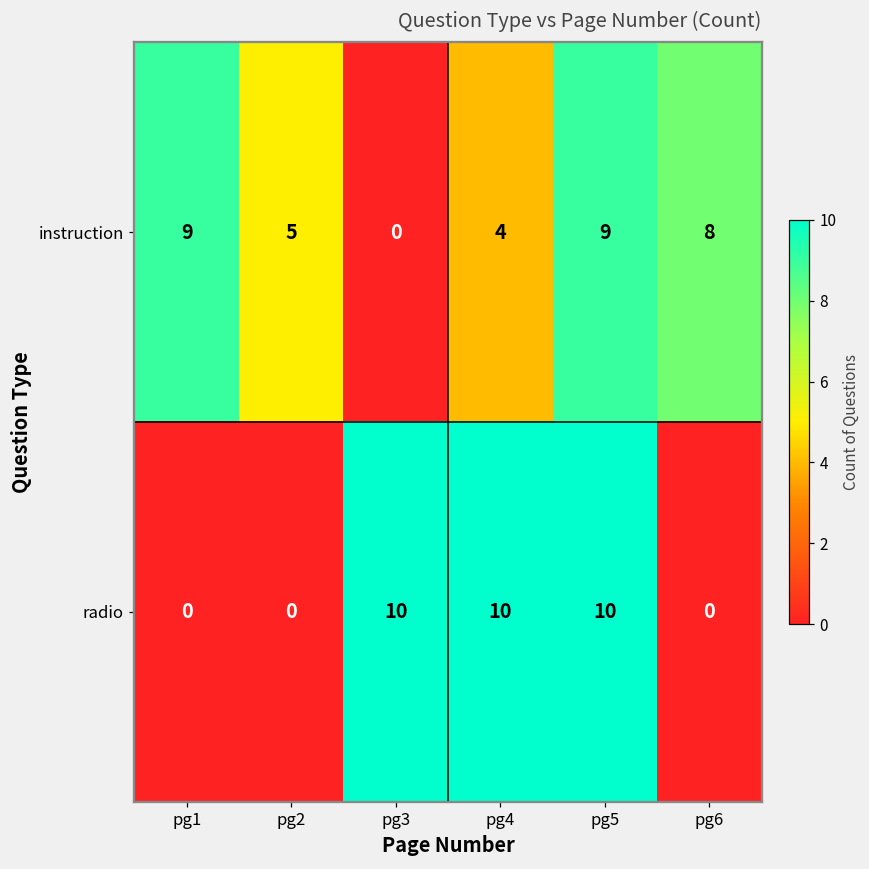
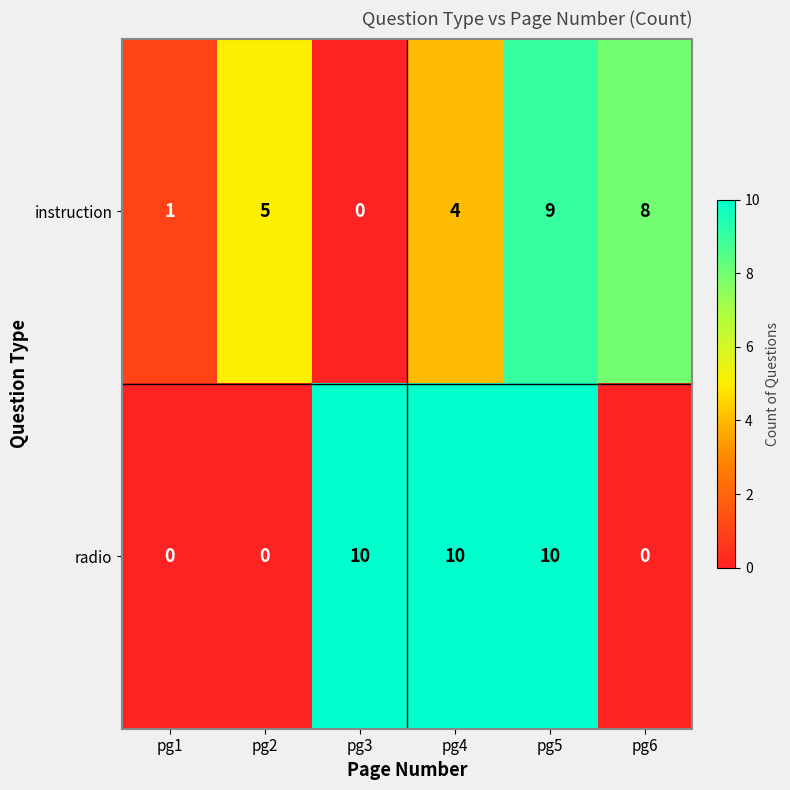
instruction, pg1: 9 -> 1
